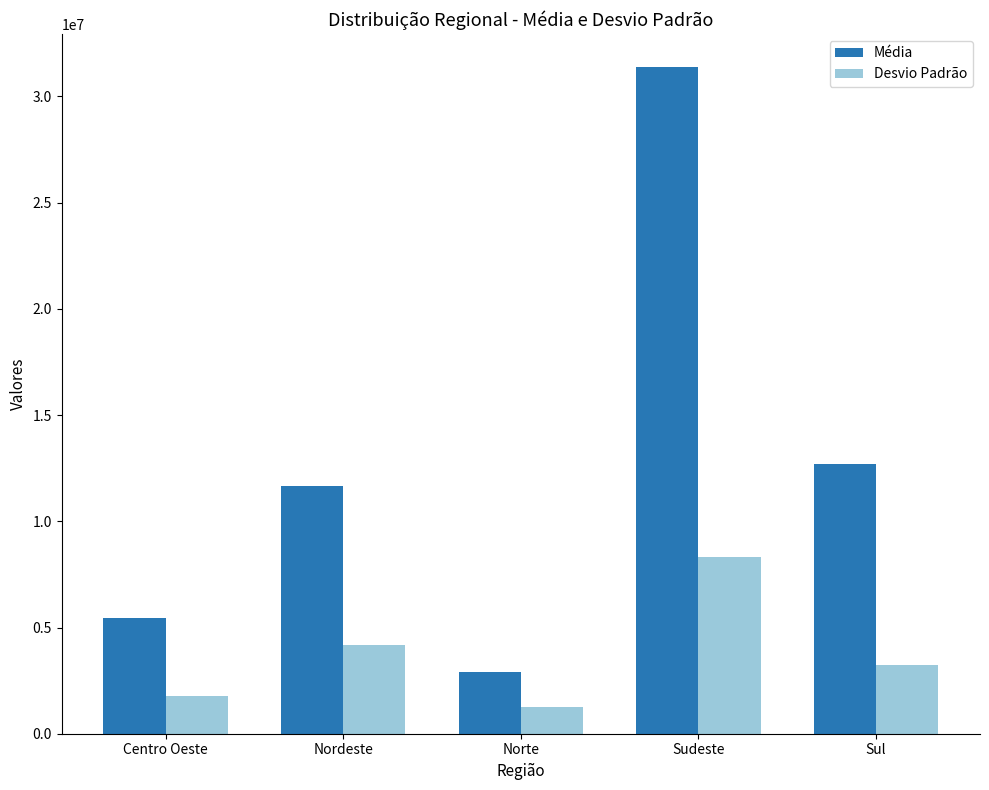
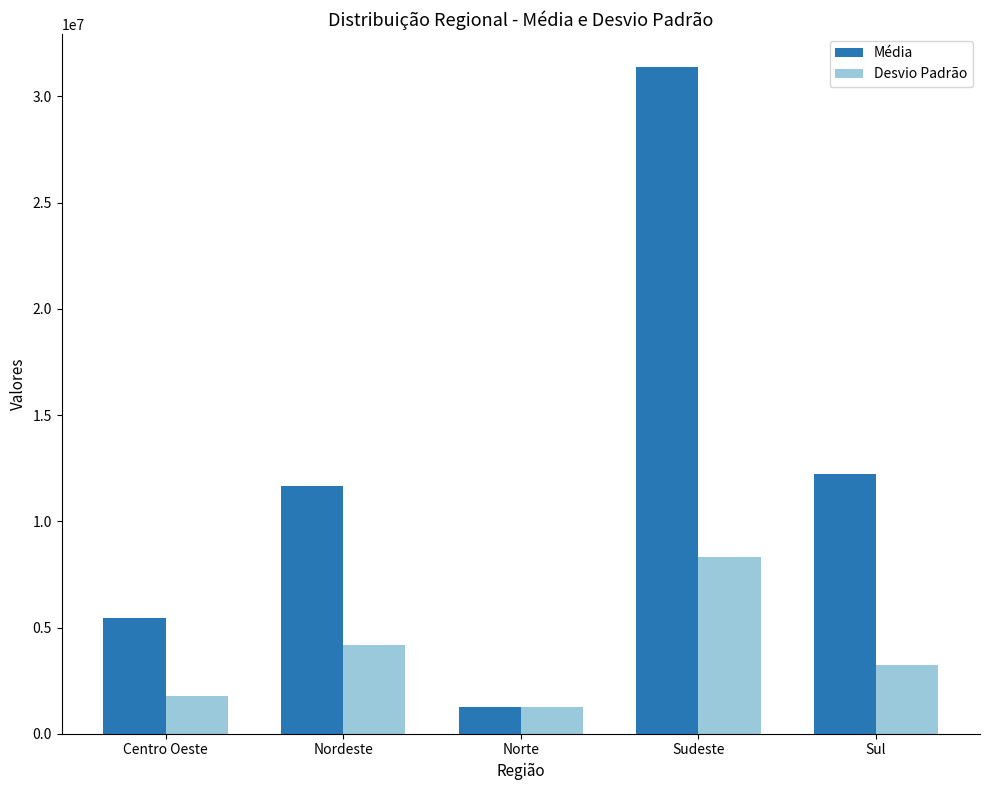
Média, Norte: 2900000 -> 1300000
Média, Sul: 12700000 -> 12200000
